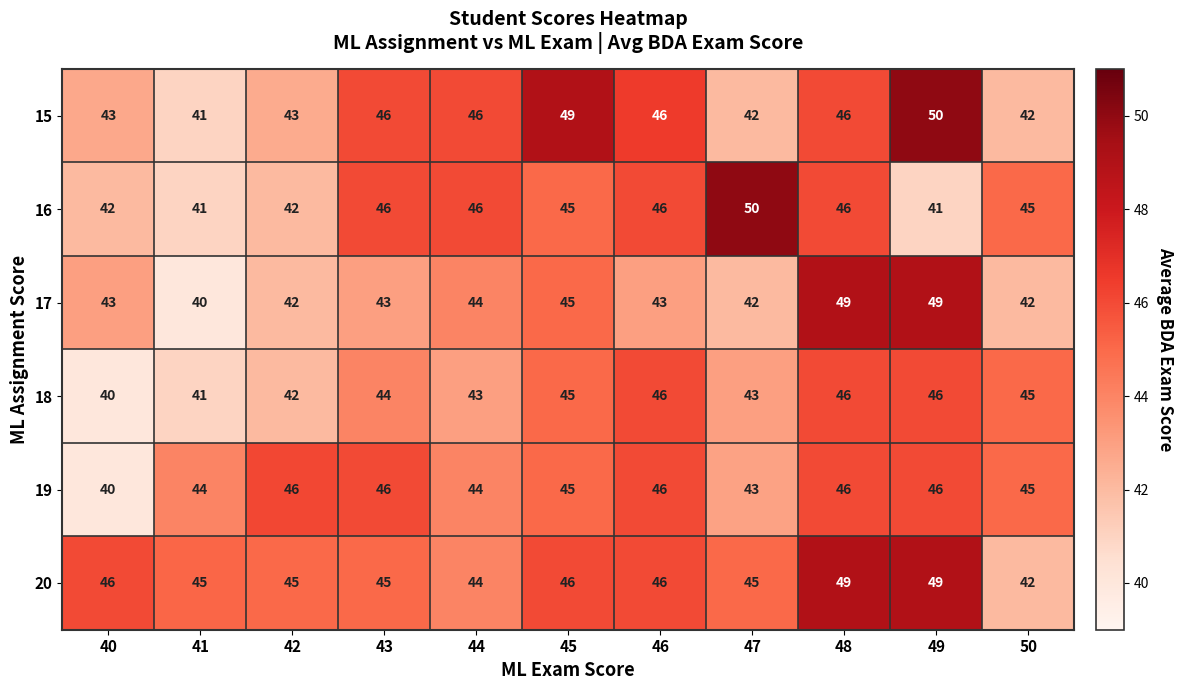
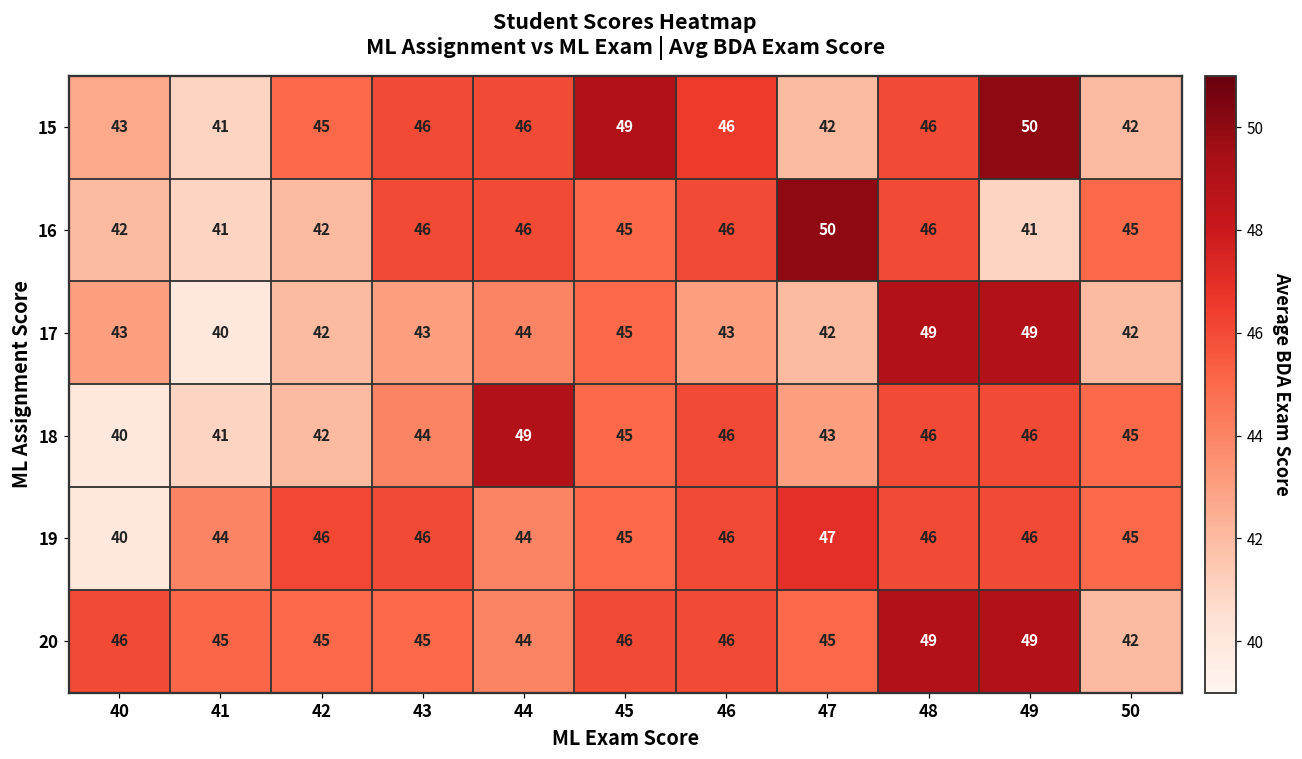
15, 42: 43 -> 45
18, 44: 43 -> 49
19, 47: 43 -> 47
